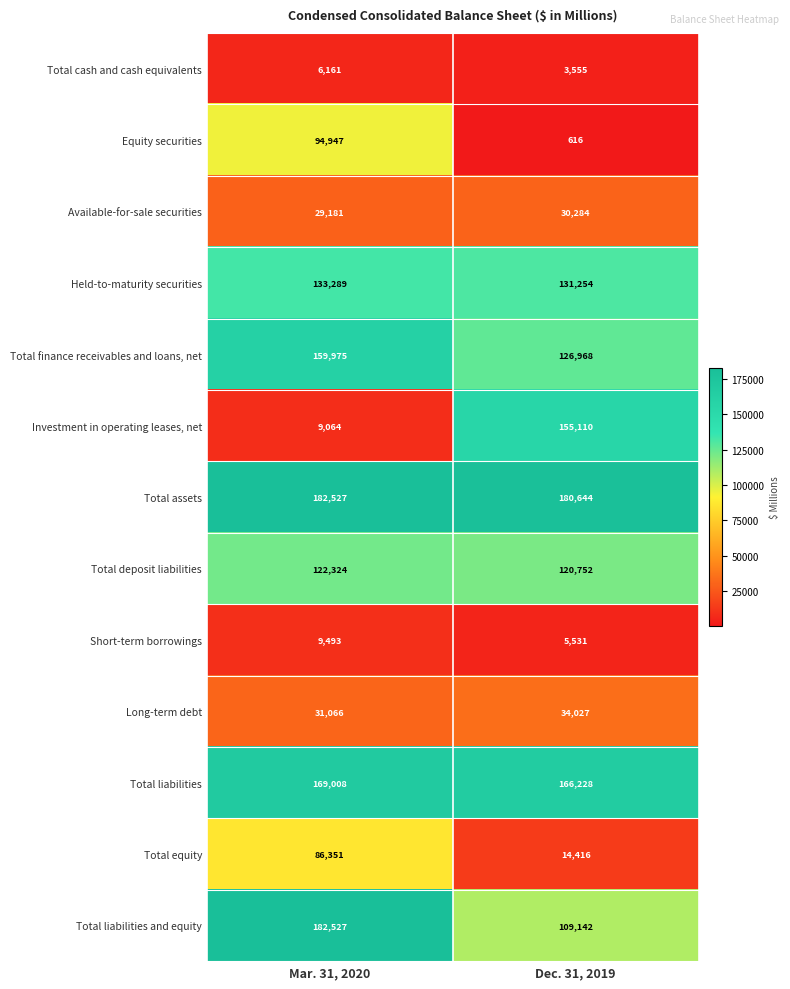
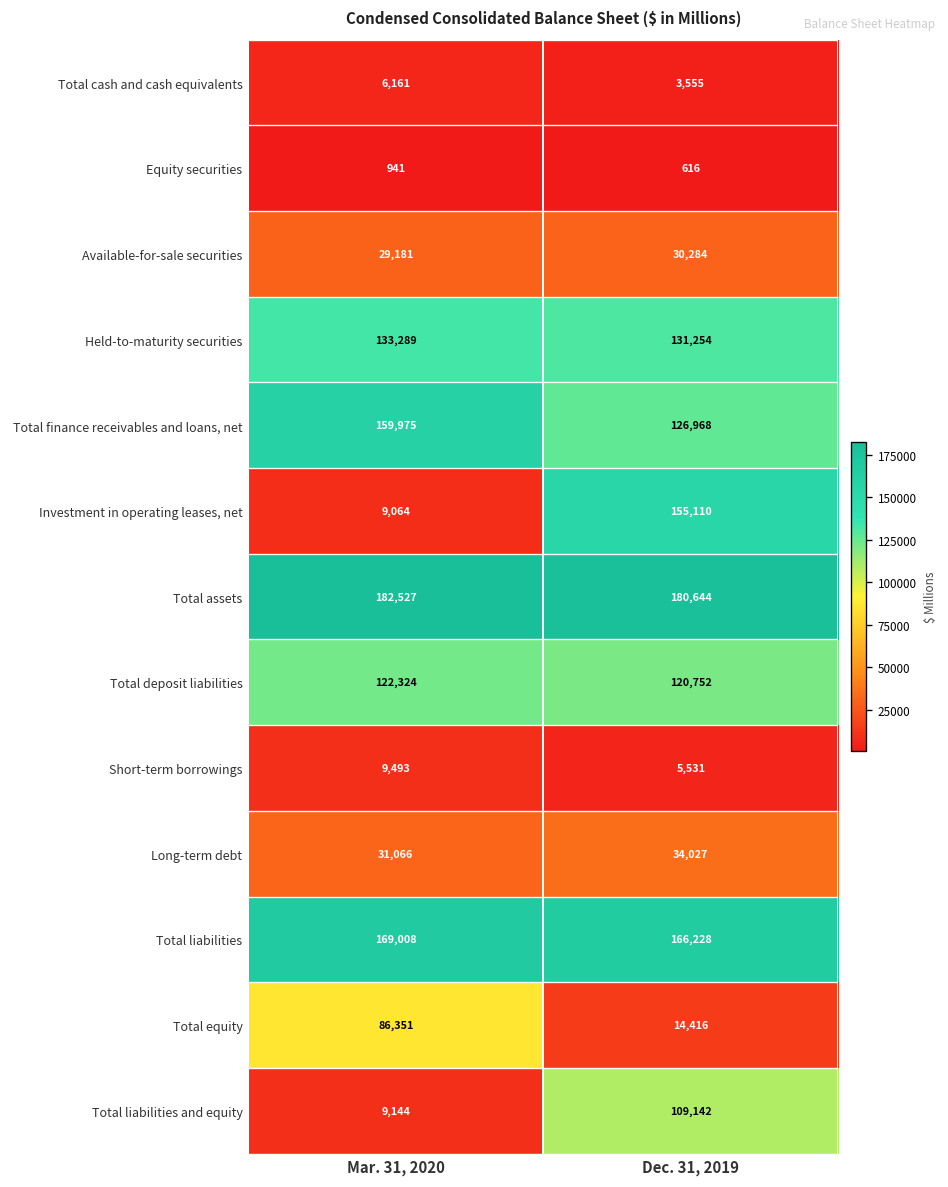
Equity securities, Mar. 31, 2020: 94,947 -> 941
Total liabilities and equity, Mar. 31, 2020: 182,527 -> 9,144
